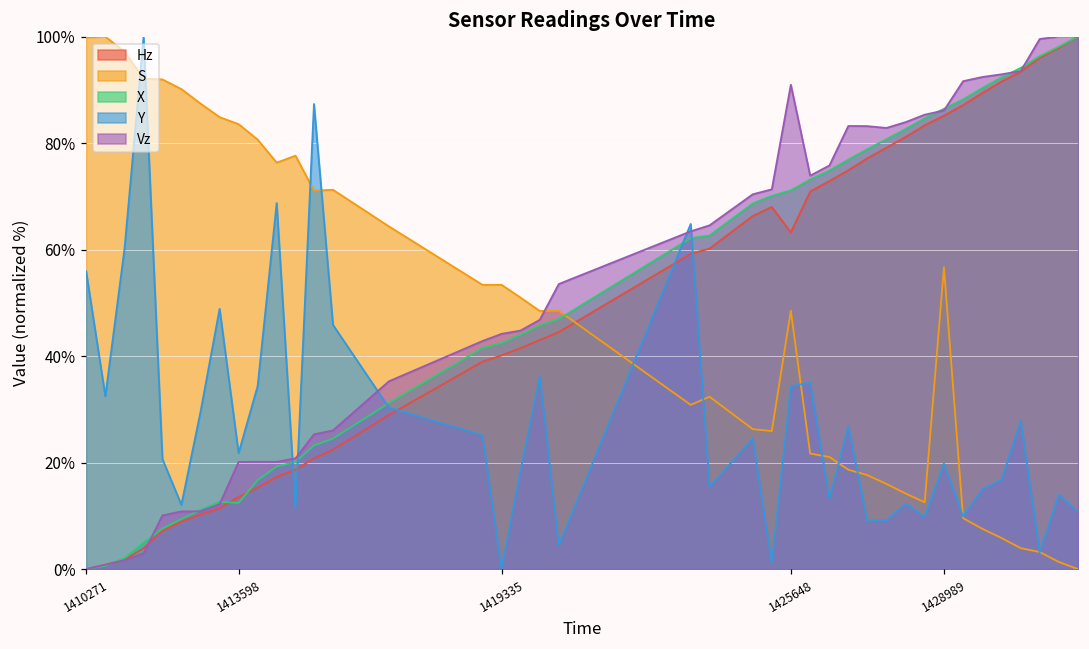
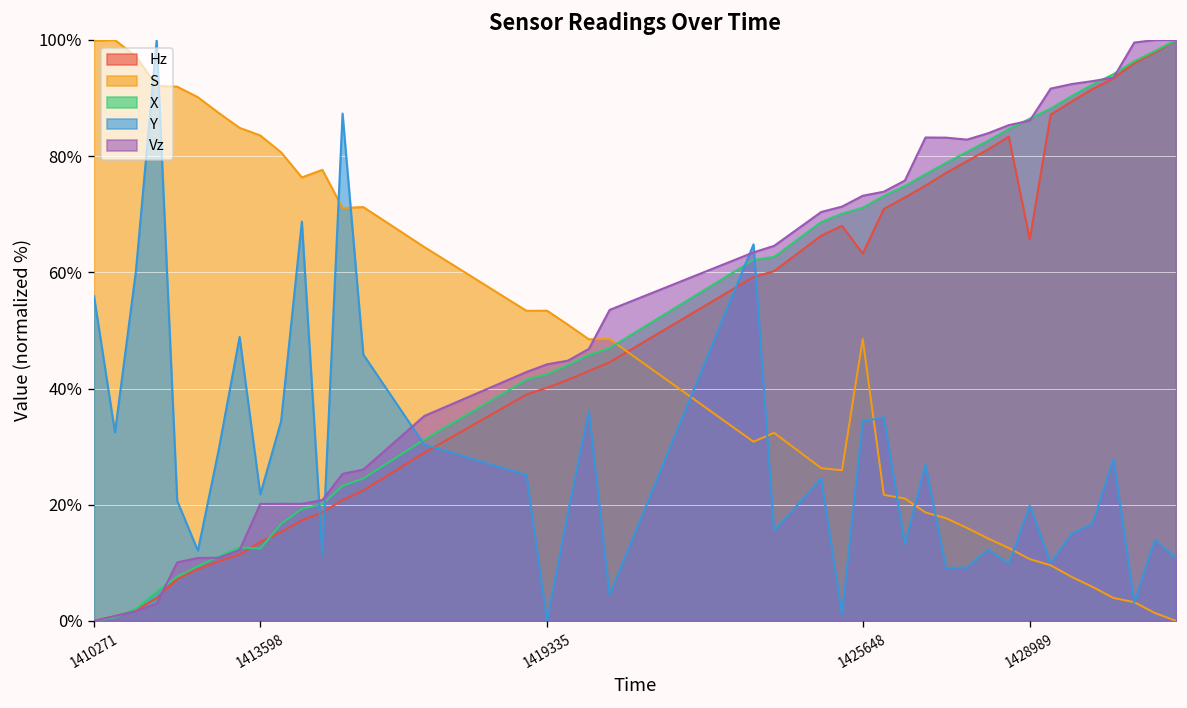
Vz, 1425648: 91% -> 73%
Hz, 1428989: 85% -> 66%
S, 1428989: 57% -> 11%
